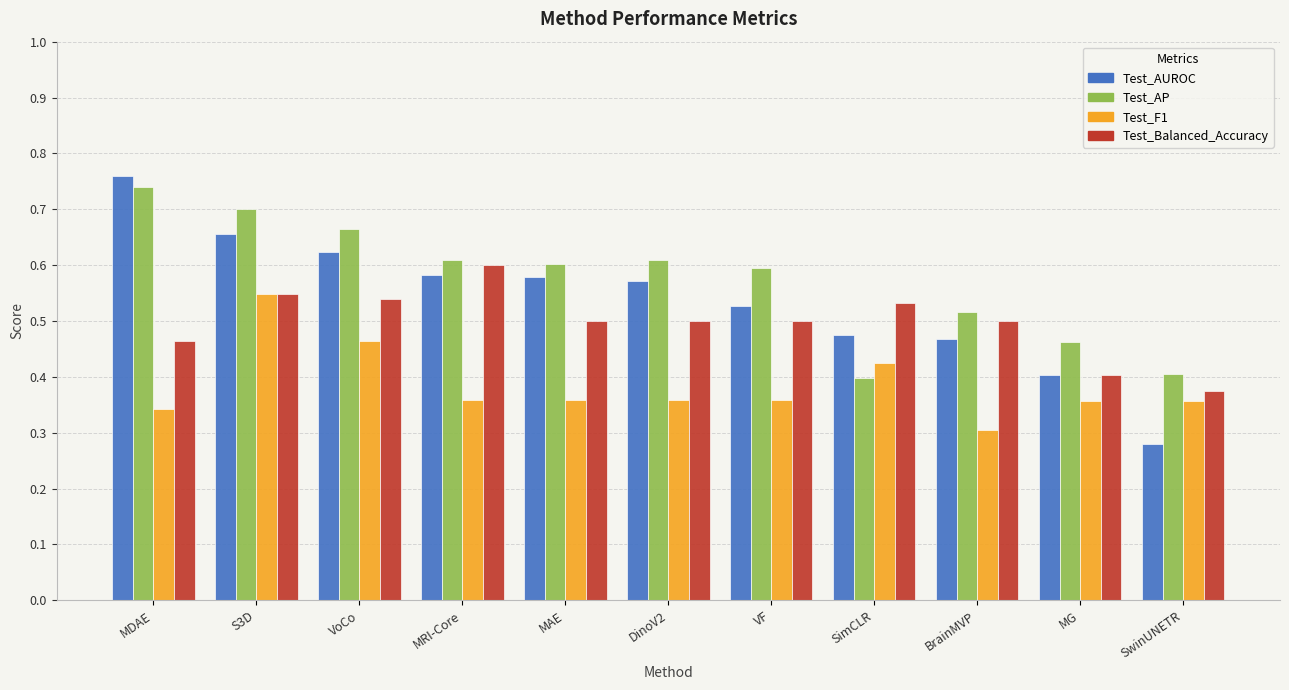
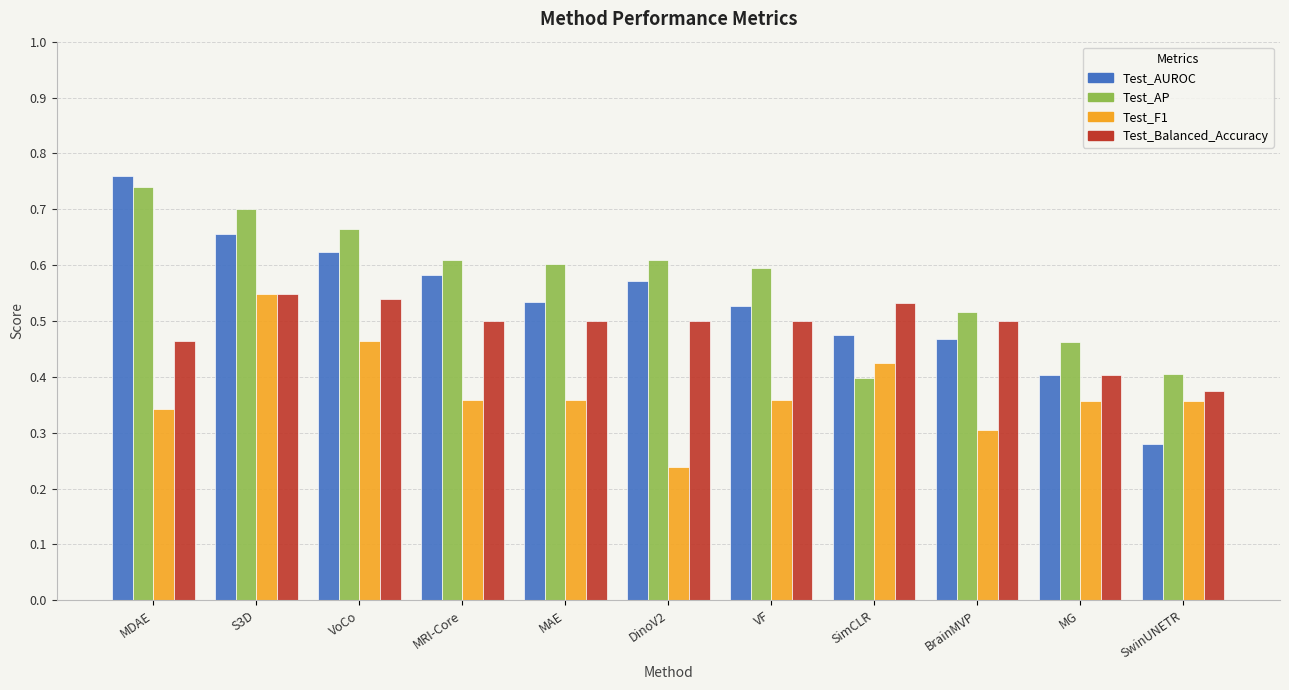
Test_Balanced_Accuracy, MRI-Core: 0.6 -> 0.5
Test_AUROC, MAE: 0.58 -> 0.53
Test_F1, DinoV2: 0.36 -> 0.24
